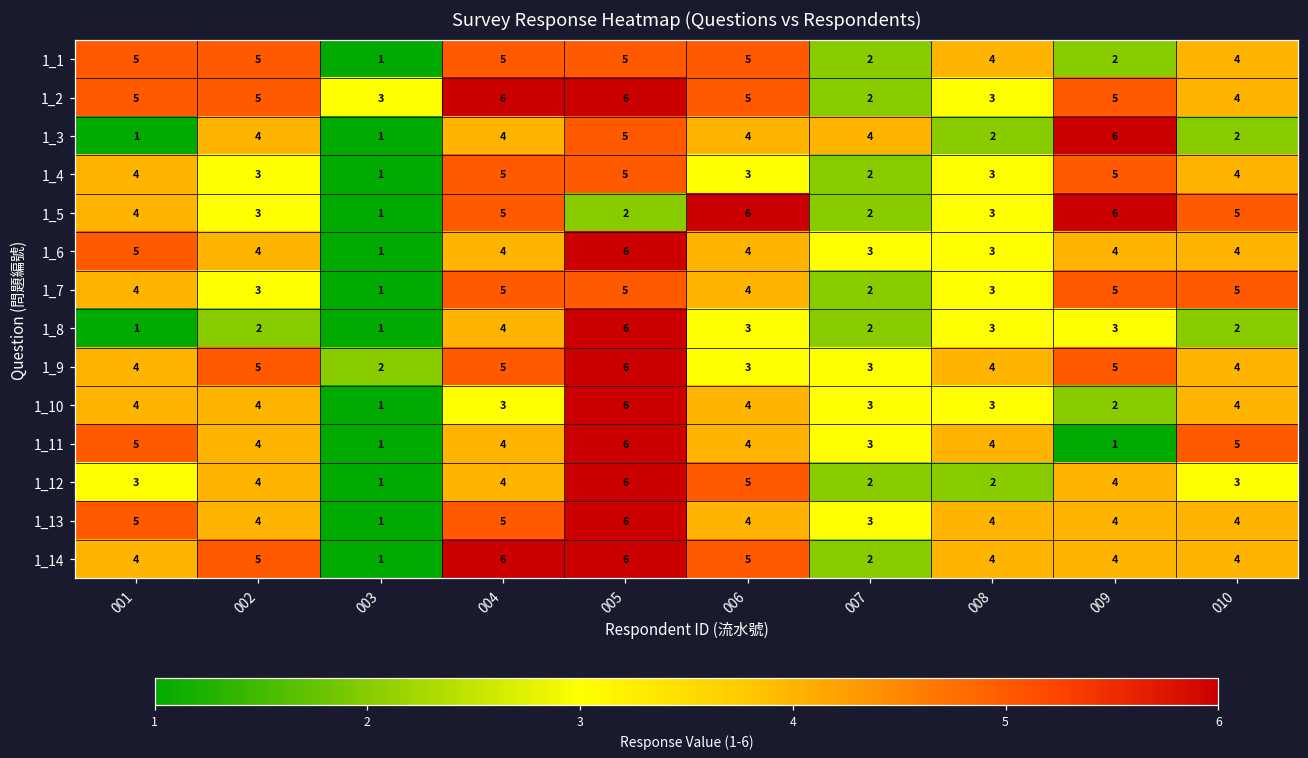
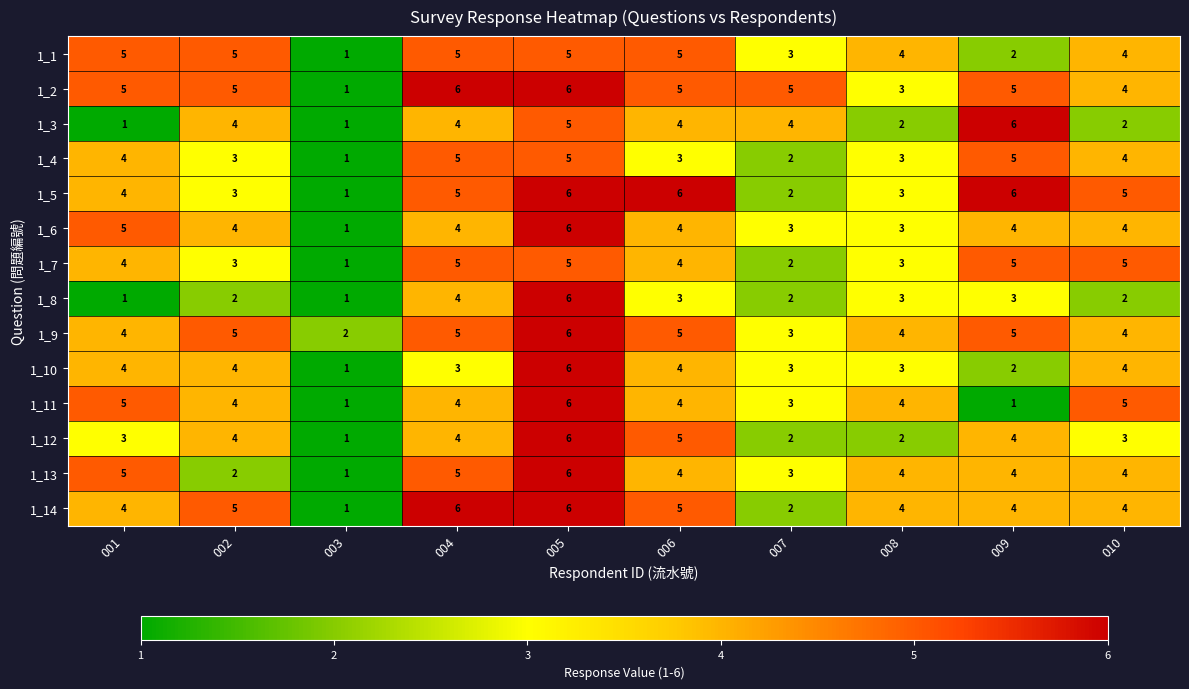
1_1, 007: 2 -> 3
1_2, 003: 3 -> 1
1_2, 007: 2 -> 5
1_5, 005: 2 -> 6
1_9, 006: 3 -> 5
1_13, 002: 4 -> 2
